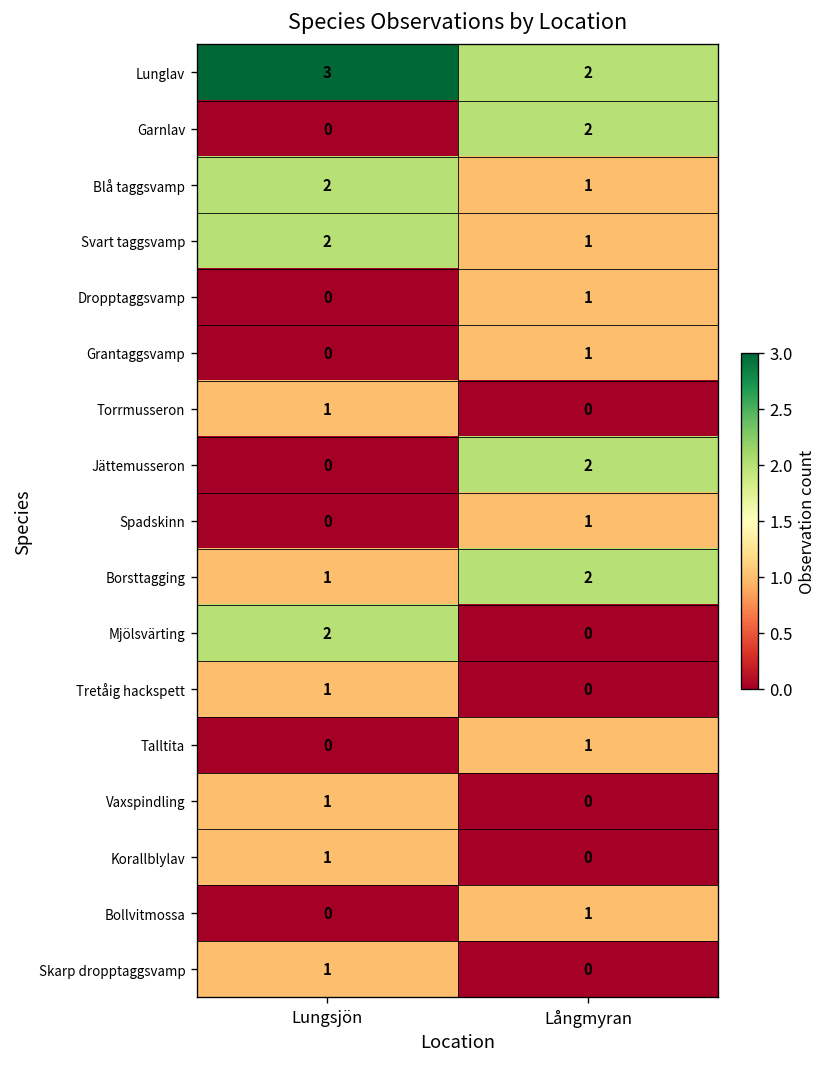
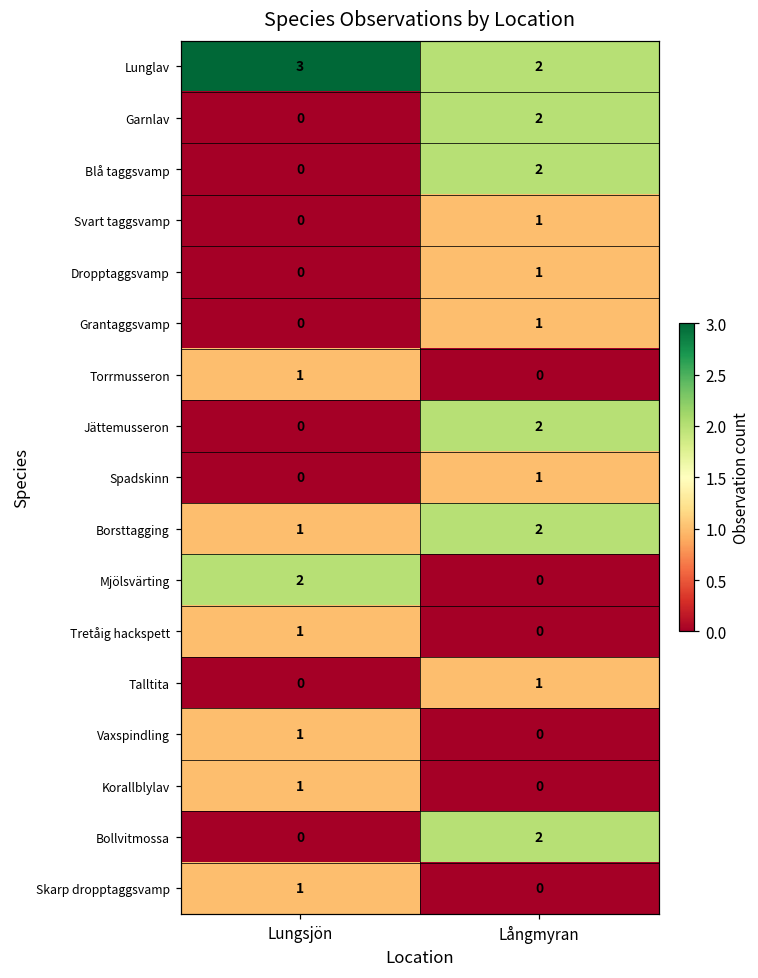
Blå taggsvamp, Lungsjön: 2 -> 0
Blå taggsvamp, Långmyran: 1 -> 2
Svart taggsvamp, Lungsjön: 2 -> 0
Bollvitmossa, Långmyran: 1 -> 2
